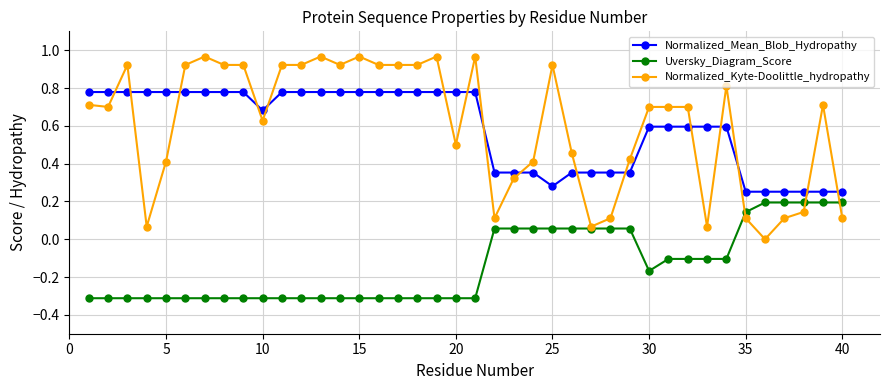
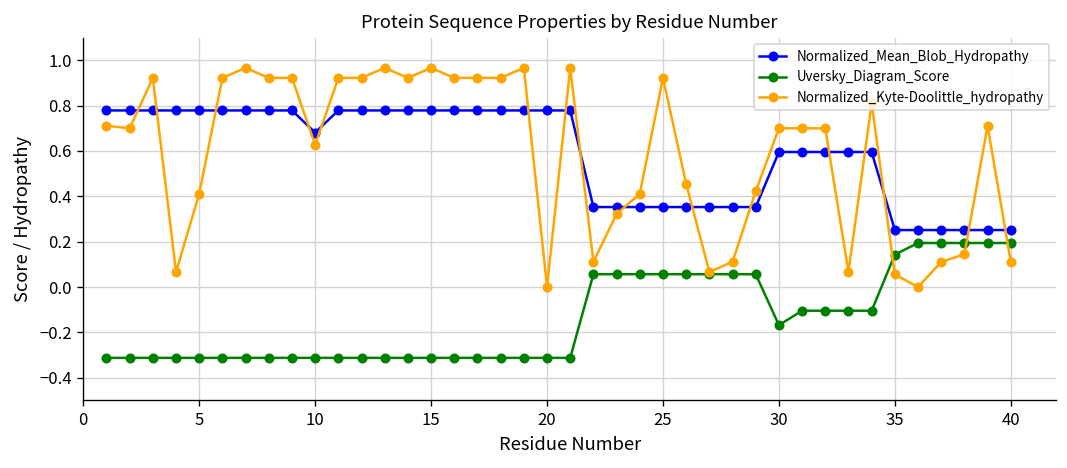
Normalized_Kyte-Doolittle_hydropathy, 20: 0.5 -> 0.0
Normalized_Mean_Blob_Hydropathy, 25: 0.28 -> 0.35
Normalized_Kyte-Doolittle_hydropathy, 35: 0.11 -> 0.06
